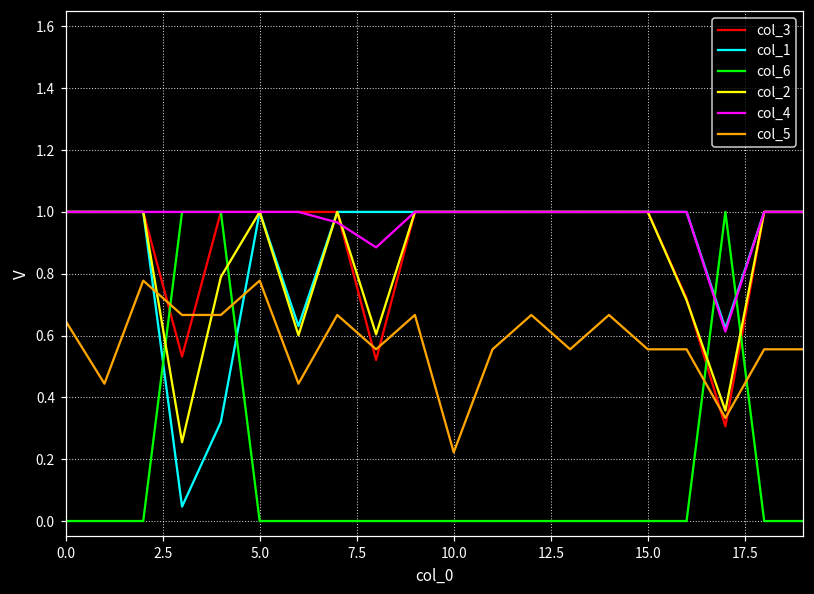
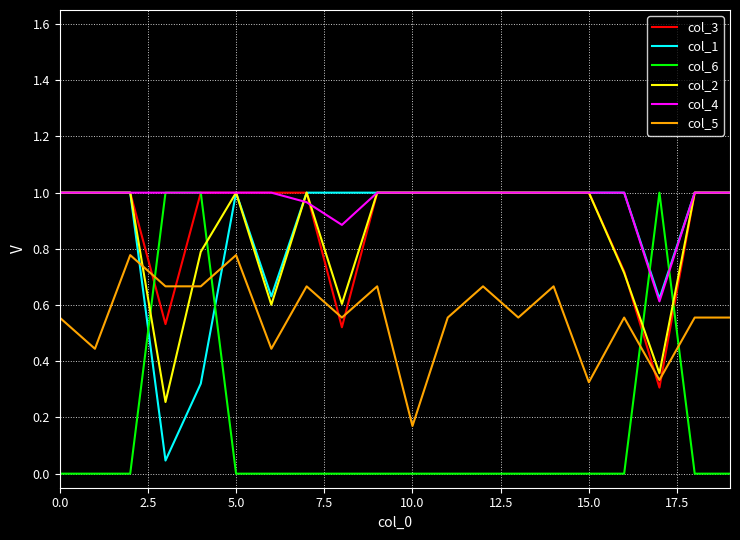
col_5, 0.0: 0.65 -> 0.56
col_5, 10.0: 0.22 -> 0.17
col_5, 15.0: 0.56 -> 0.33
